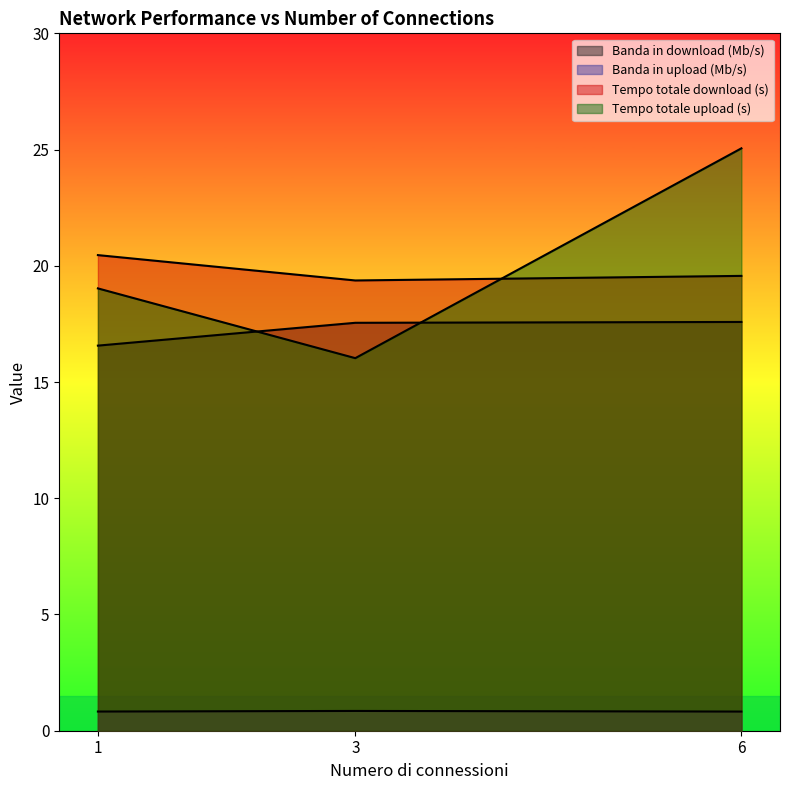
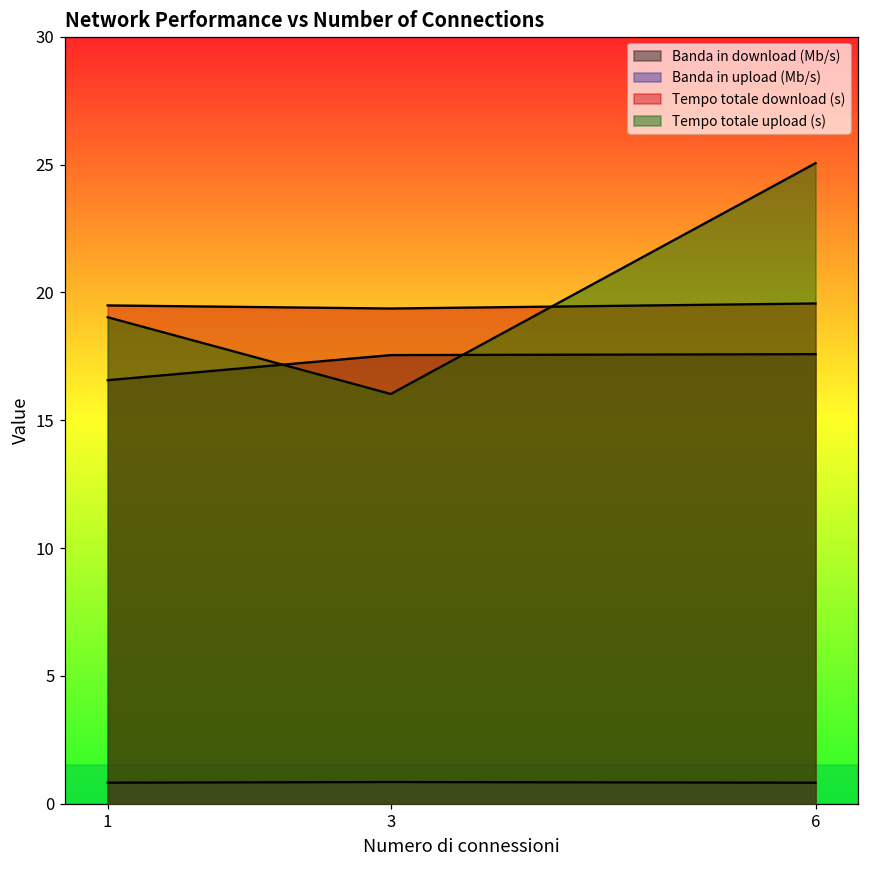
Tempo totale download (s), 1: 20.5 -> 19.5
